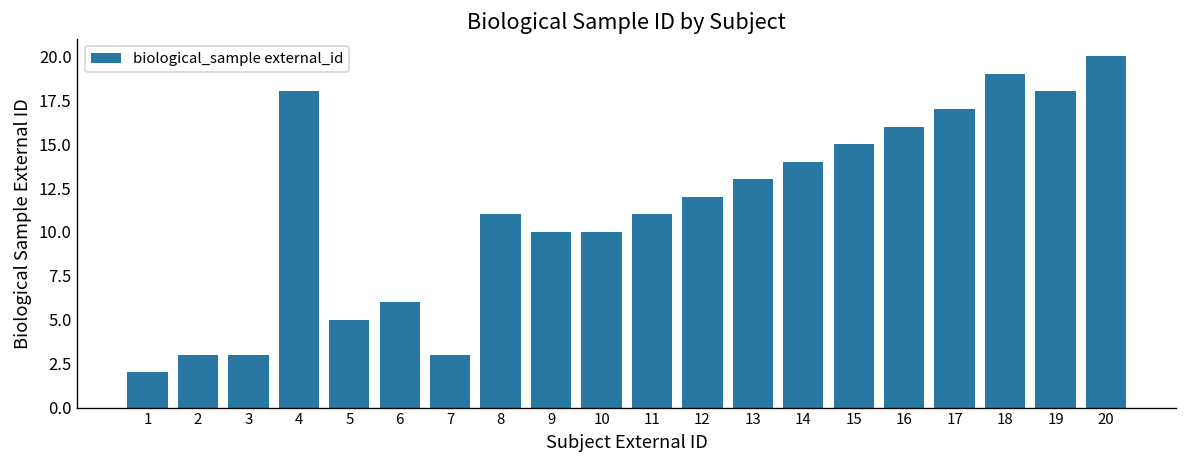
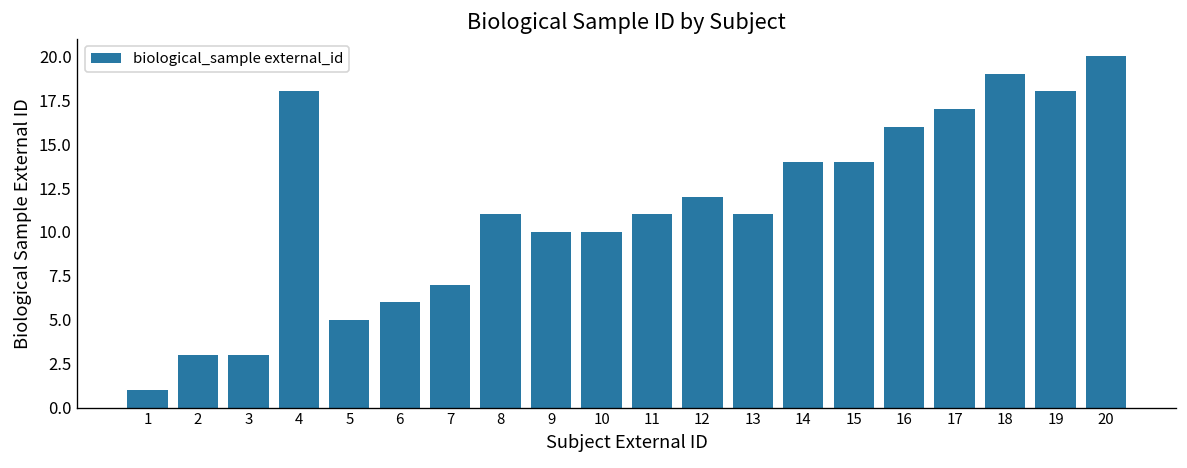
1: 2 -> 1
7: 3 -> 7
13: 13 -> 11
15: 15 -> 14
